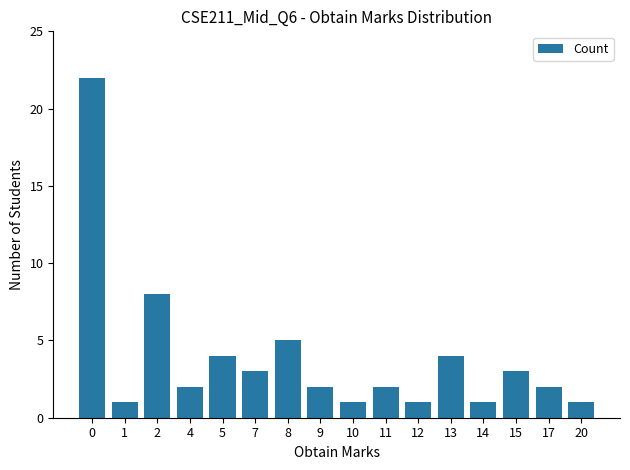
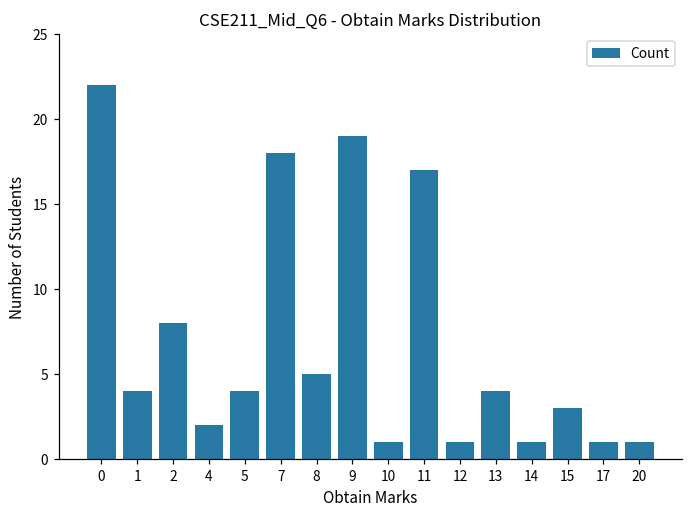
1: 1 -> 4
7: 3 -> 18
9: 2 -> 19
11: 2 -> 17
17: 2 -> 1
